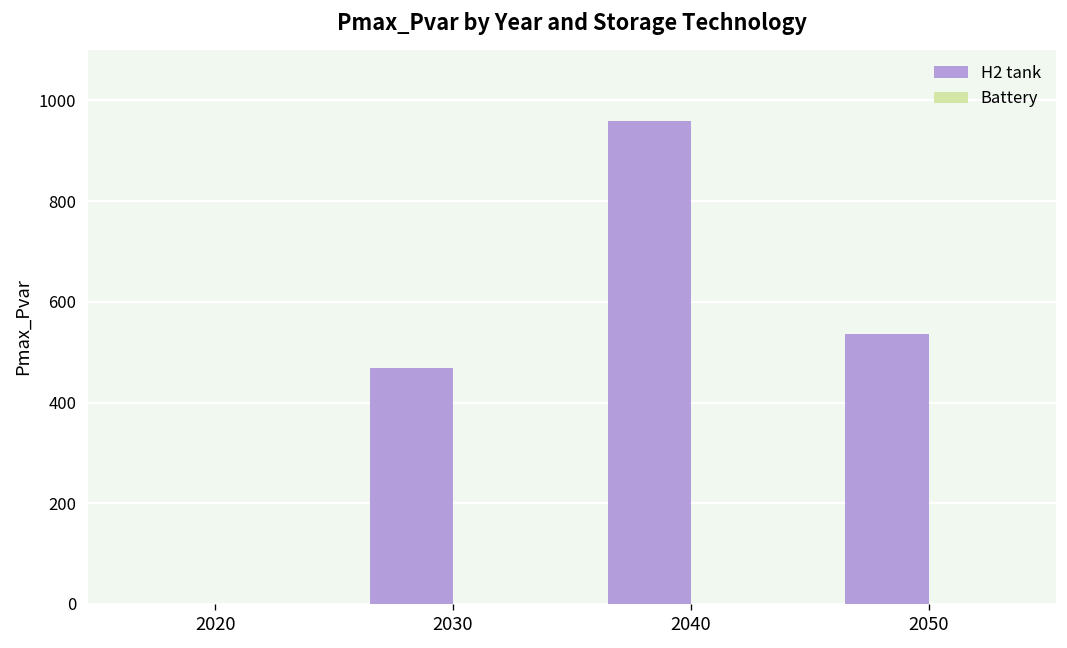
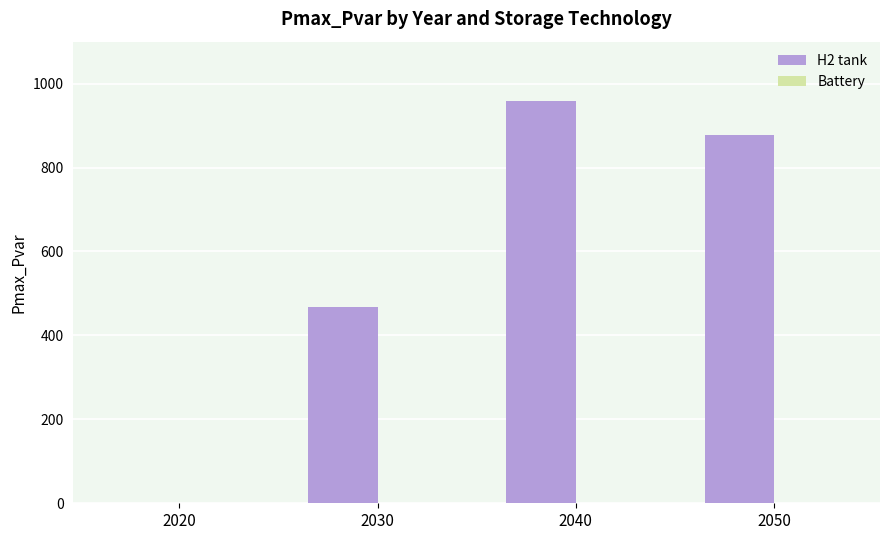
H2 tank, 2050: 540 -> 880
